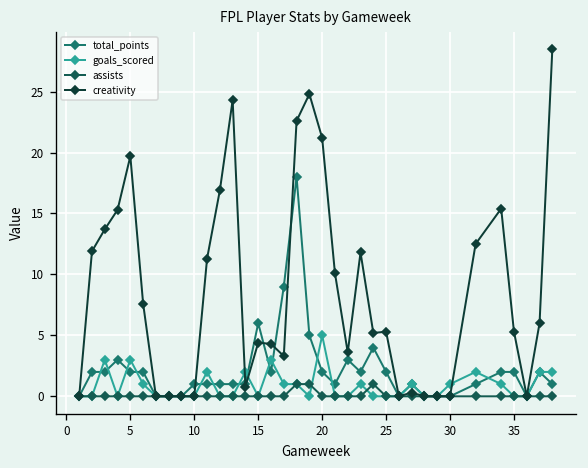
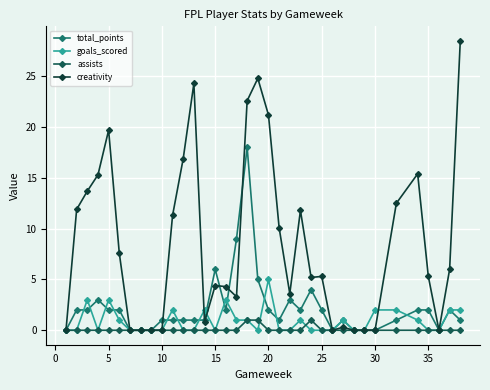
goals_scored, 30: 1 -> 2
